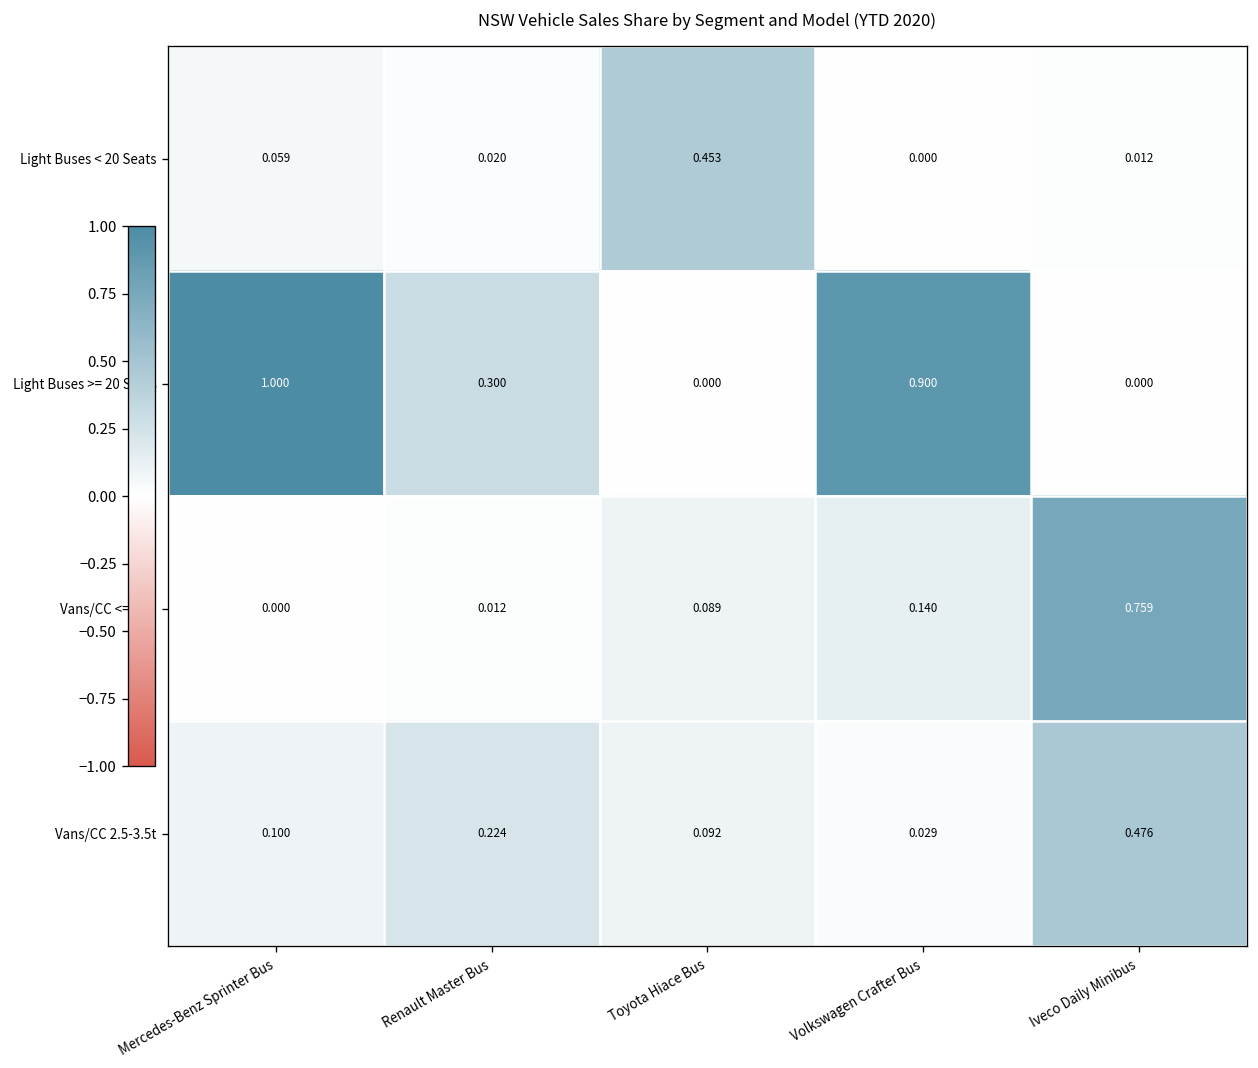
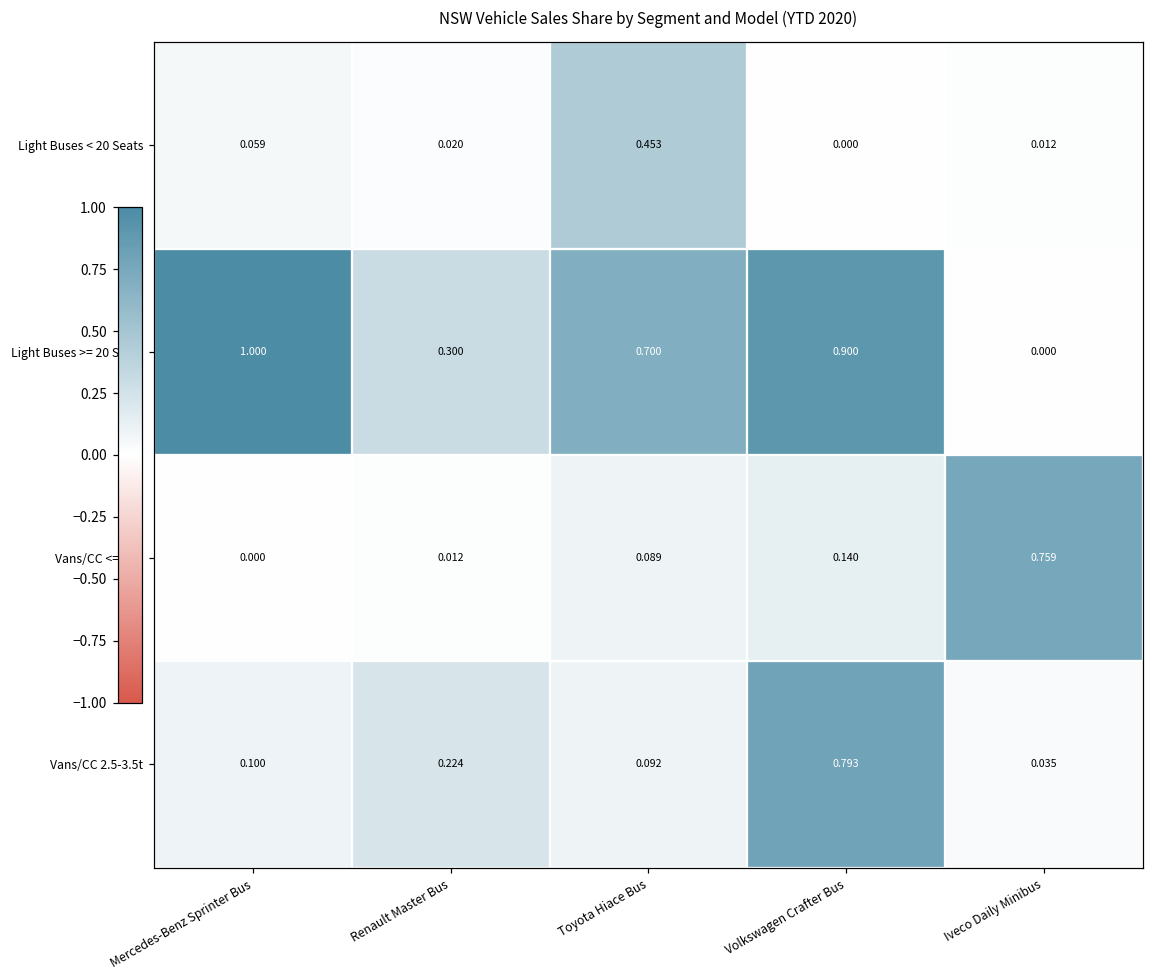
Light Buses >= 20 Seats, Toyota Hiace Bus: 0.000 -> 0.700
Vans/CC 2.5-3.5t, Volkswagen Crafter Bus: 0.029 -> 0.793
Vans/CC 2.5-3.5t, Iveco Daily Minibus: 0.476 -> 0.035
